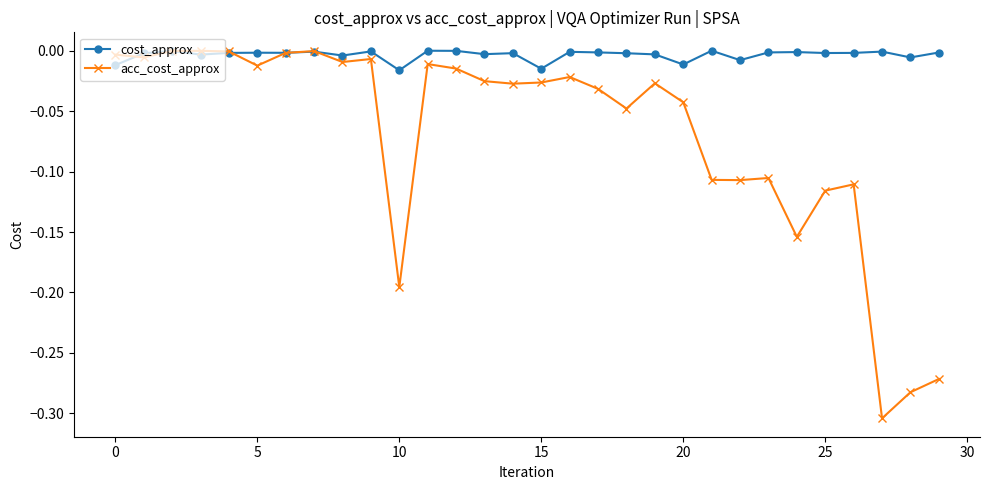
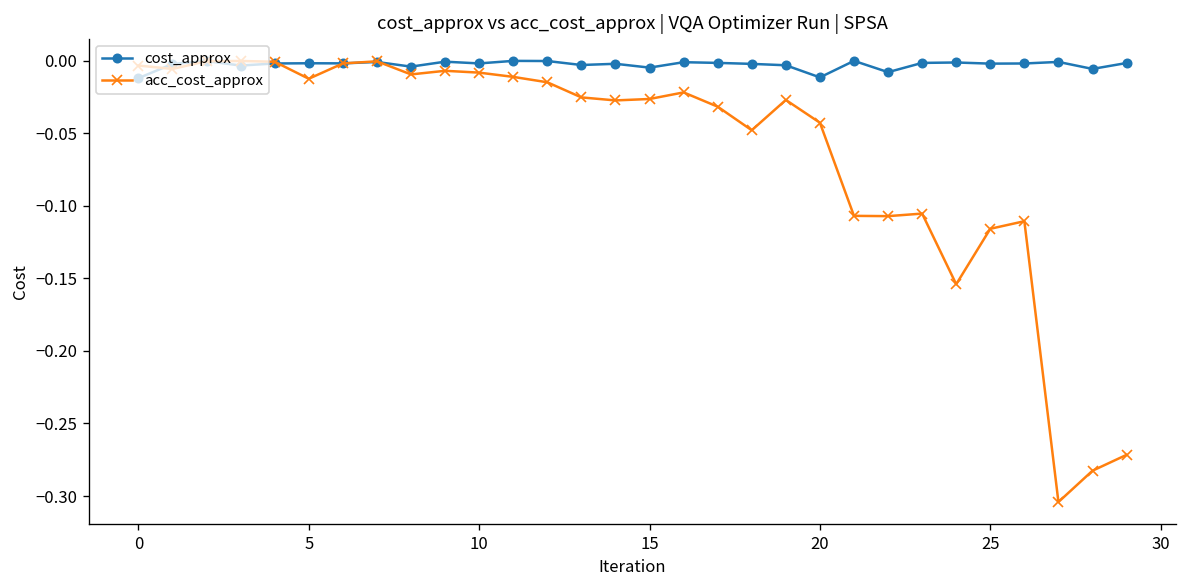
cost_approx, 10: -0.016 -> -0.002
acc_cost_approx, 10: -0.196 -> -0.008
cost_approx, 15: -0.015 -> -0.005
